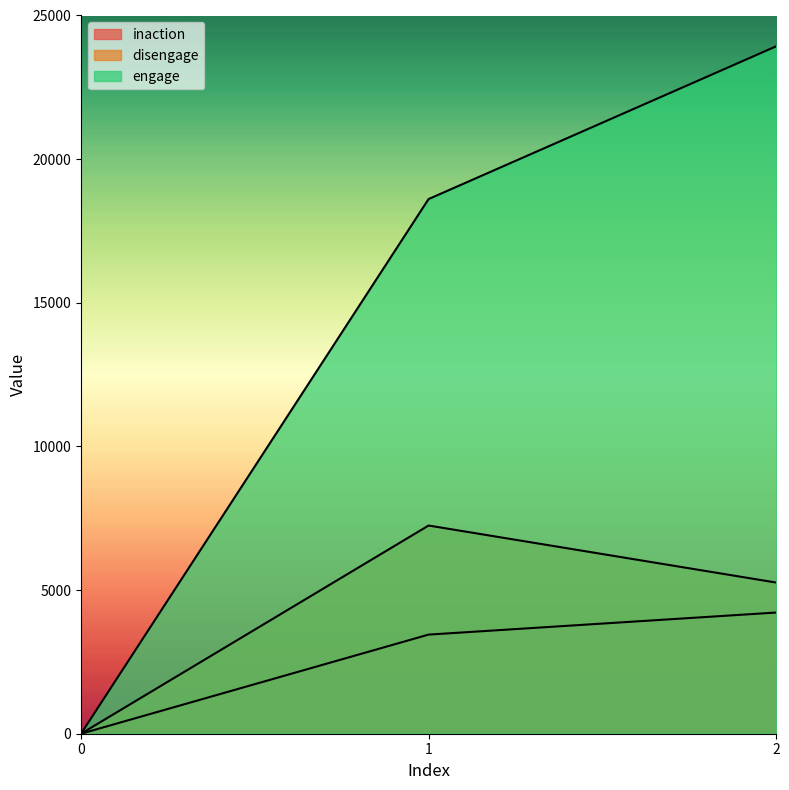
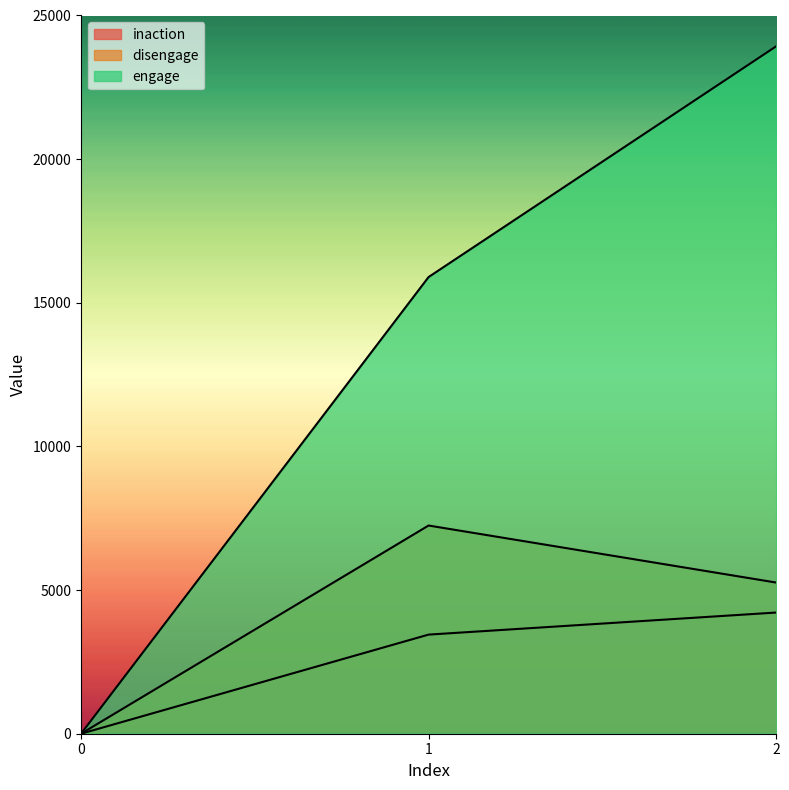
engage, 1: 18600 -> 15900
